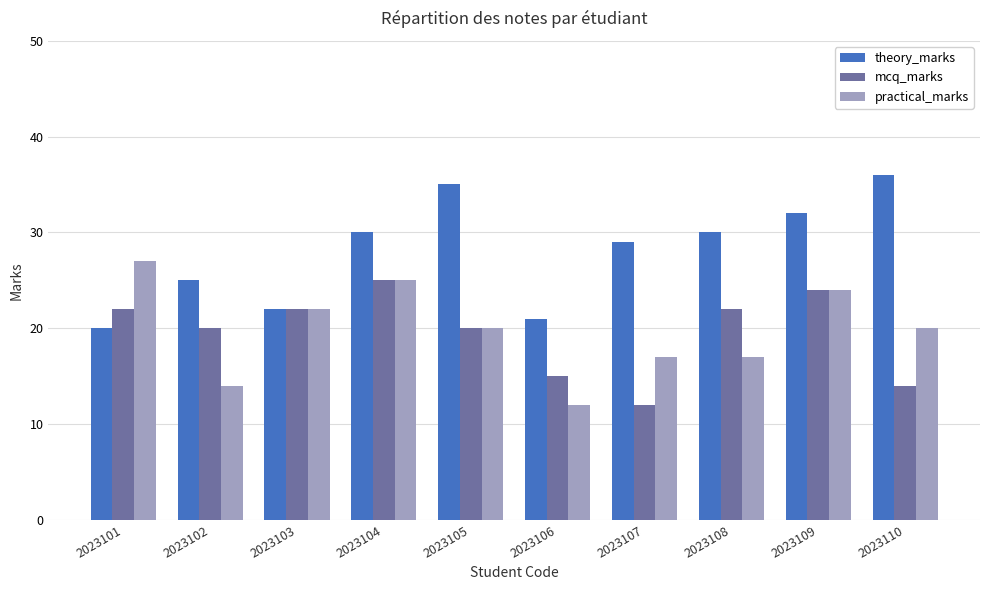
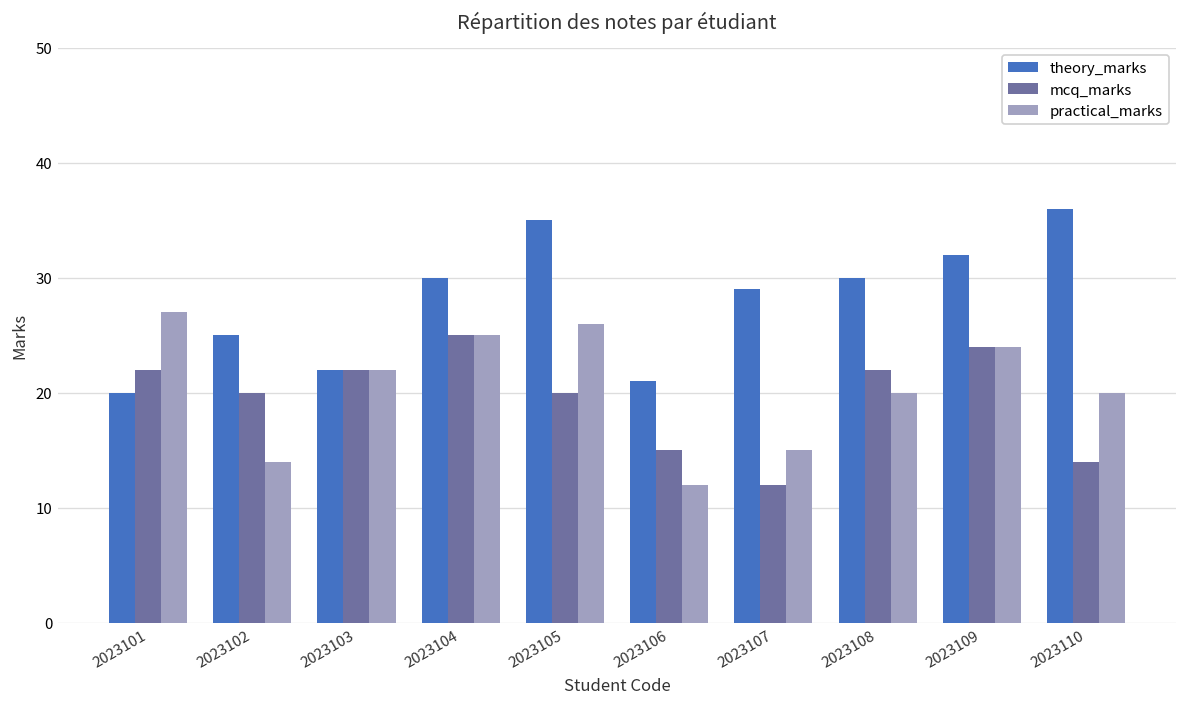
practical_marks, 2023105: 20 -> 26
practical_marks, 2023107: 17 -> 15
practical_marks, 2023108: 17 -> 20
